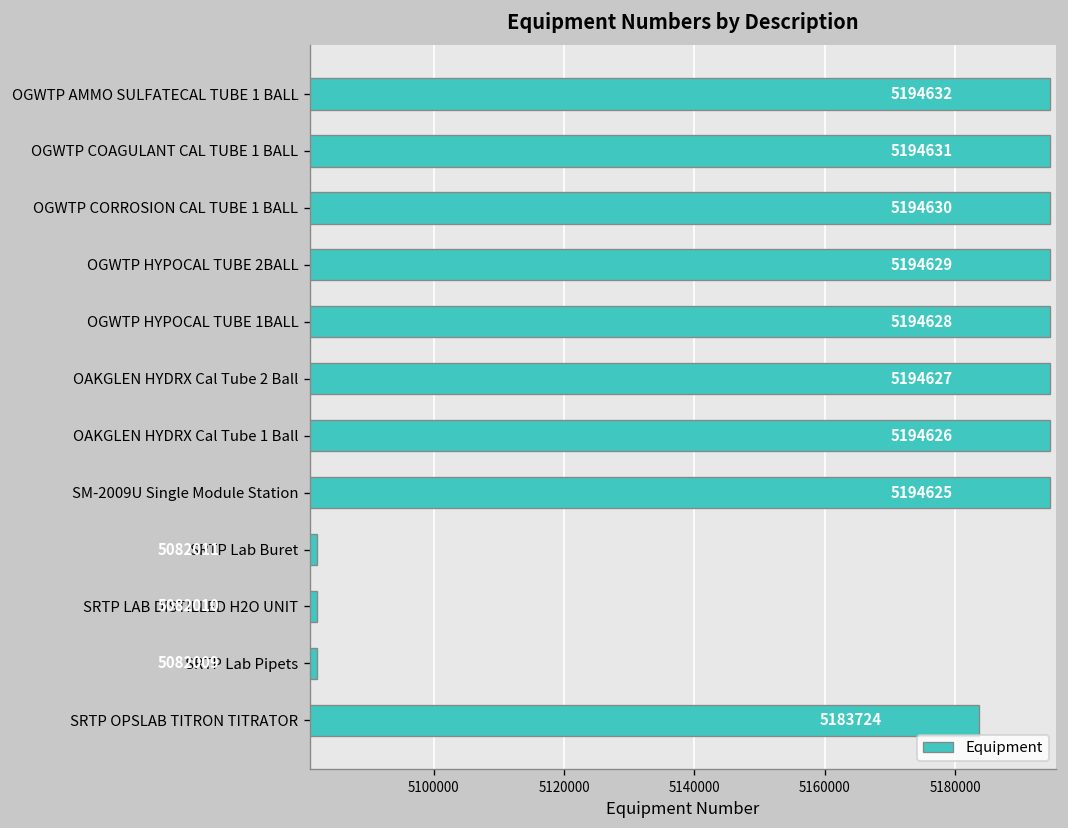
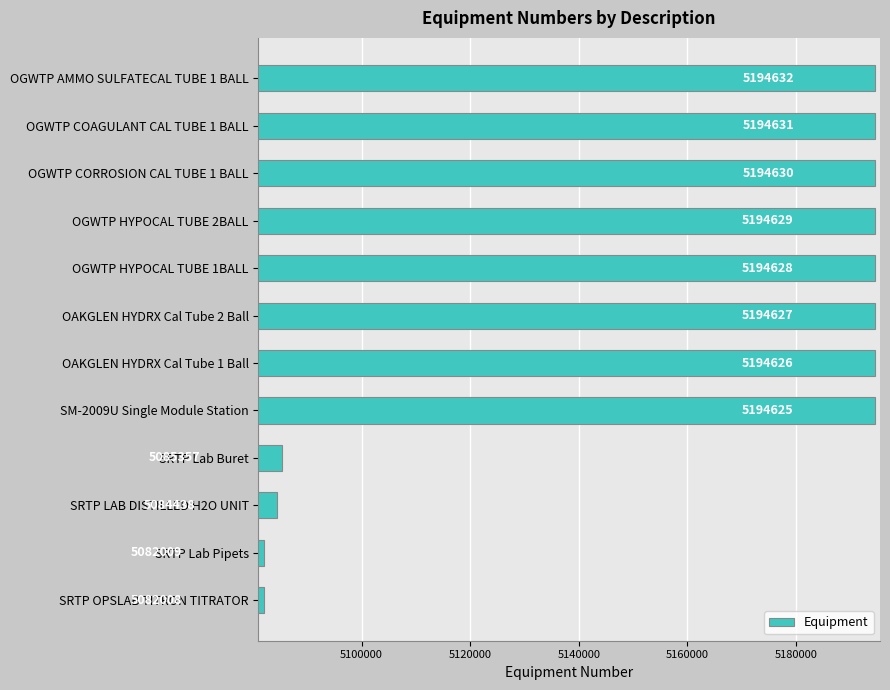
SRTP Lab Buret: 5082011 -> 5085357
SRTP LAB DISTILLED H2O UNIT: 5082010 -> 5084438
SRTP OPSLAB TITRON TITRATOR: 5183724 -> 5082008
